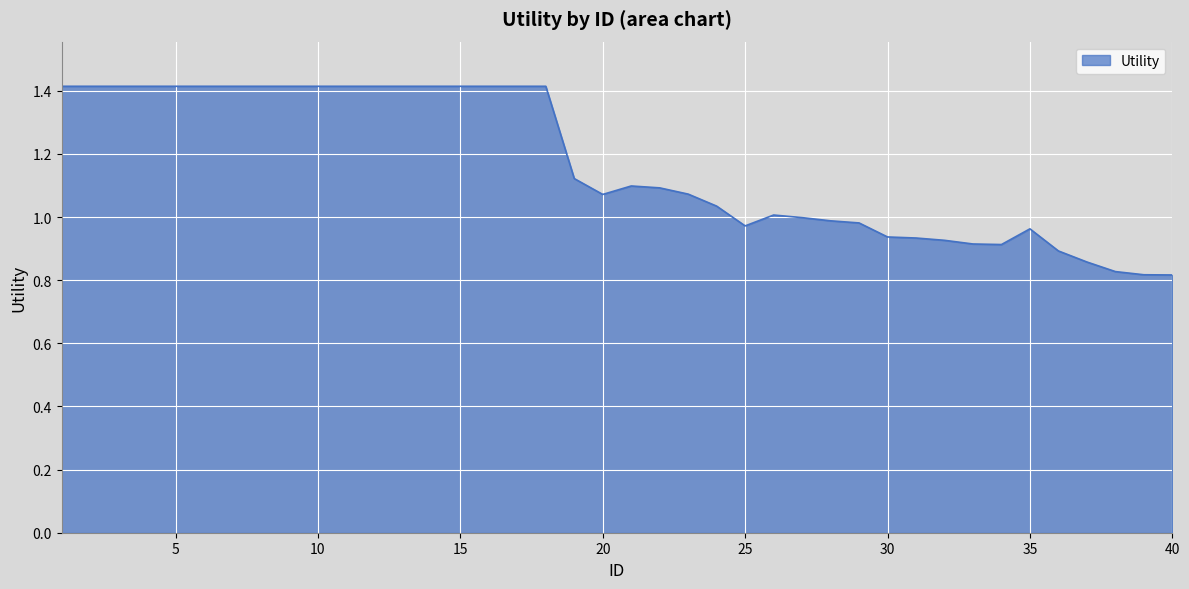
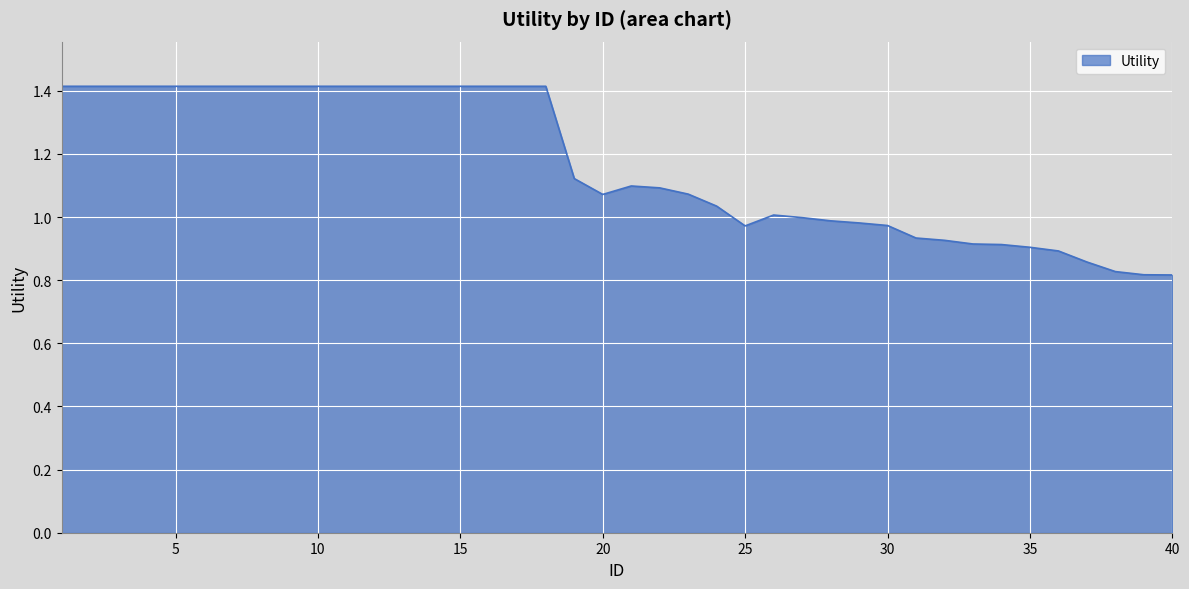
30: 0.94 -> 0.97
35: 0.96 -> 0.90
